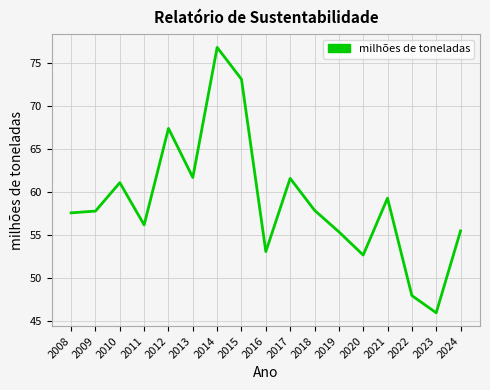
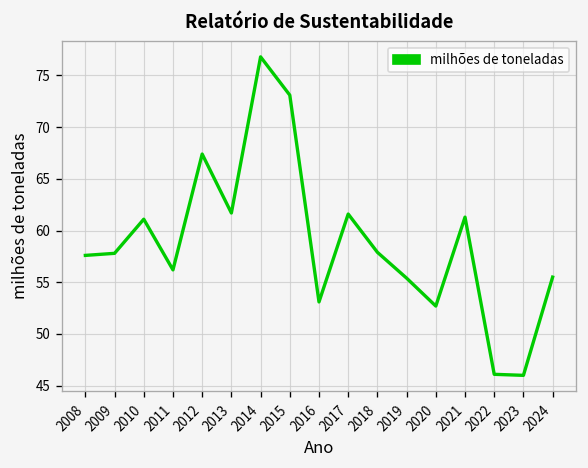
2021: 59 -> 61
2022: 48 -> 46
